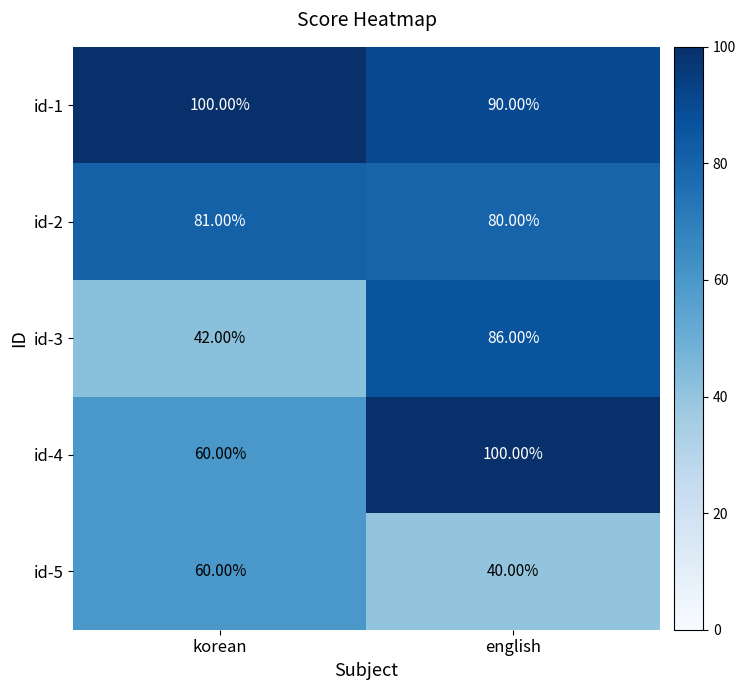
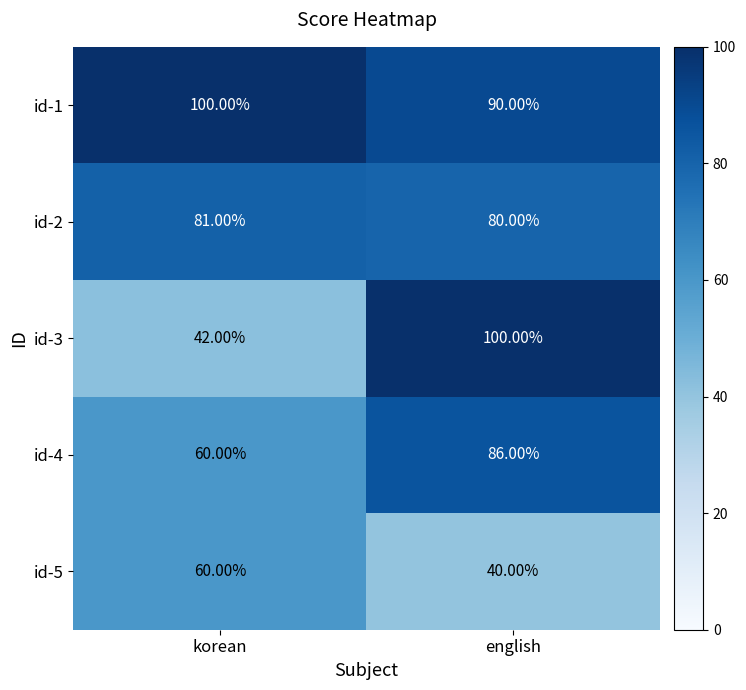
id-3, english: 86.00% -> 100.00%
id-4, english: 100.00% -> 86.00%
